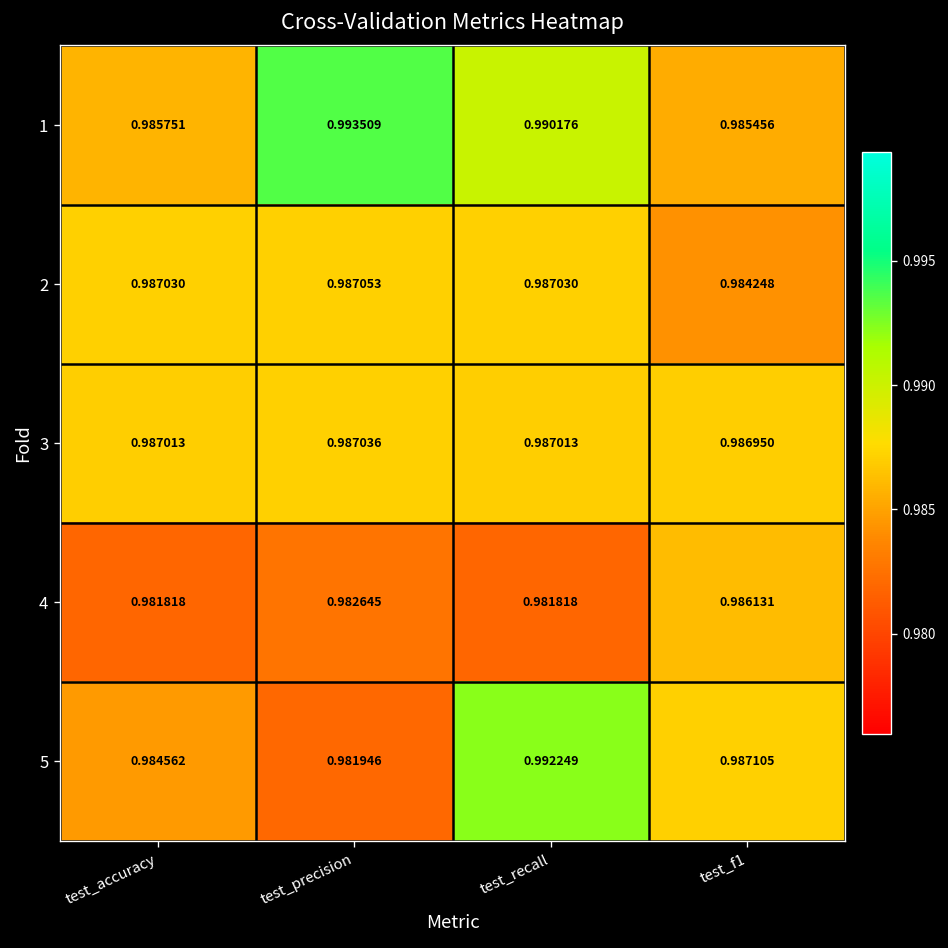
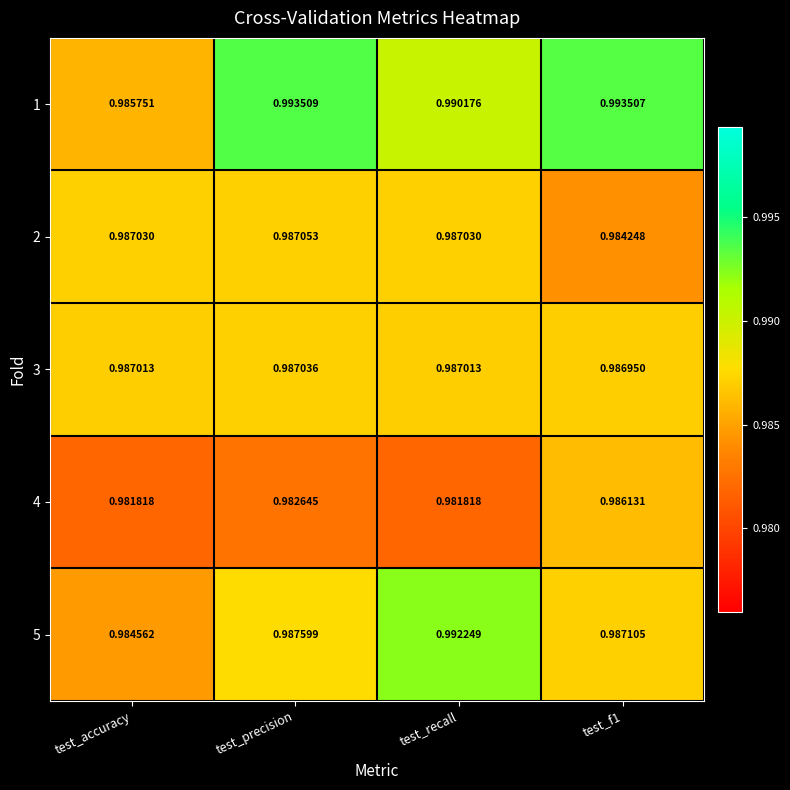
1, test_f1: 0.985456 -> 0.993507
5, test_precision: 0.981946 -> 0.987599
